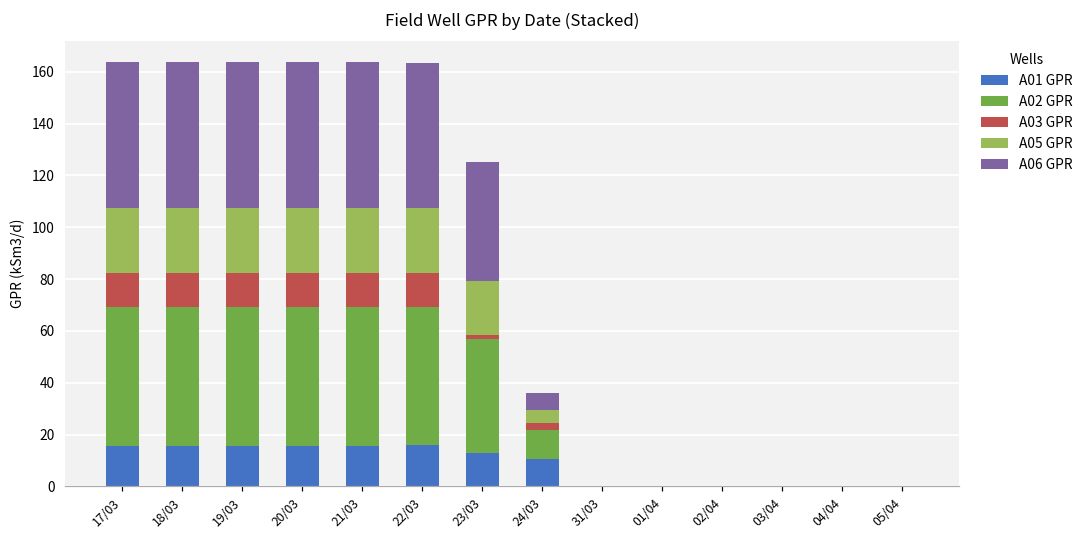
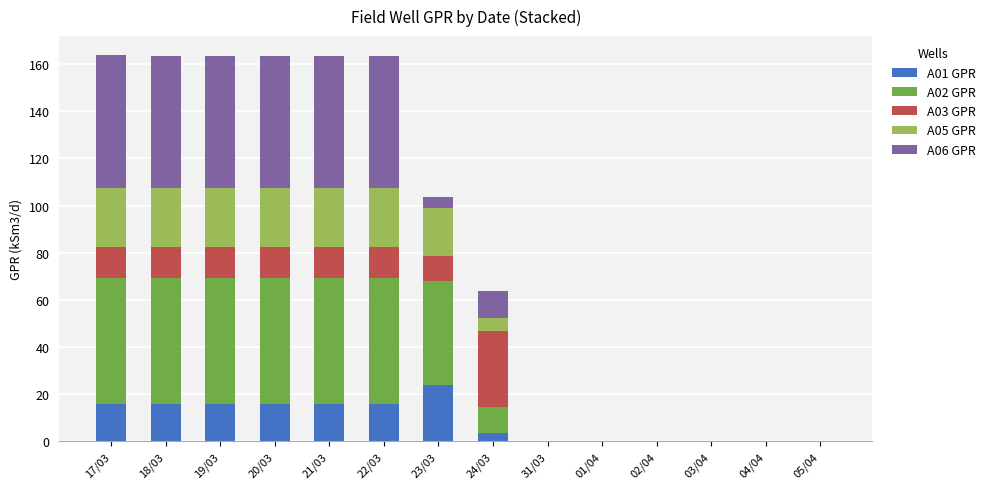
A01 GPR, 23/03: 13 -> 24
A03 GPR, 23/03: 2 -> 11
A06 GPR, 23/03: 46 -> 5
A01 GPR, 24/03: 11 -> 3
A03 GPR, 24/03: 3 -> 32
A06 GPR, 24/03: 7 -> 12
